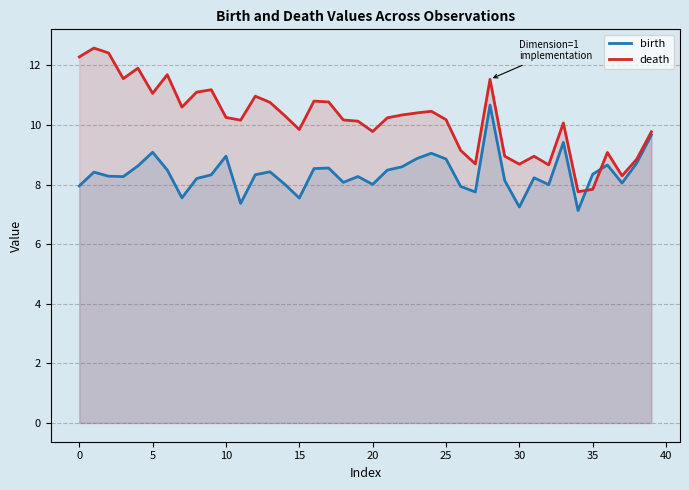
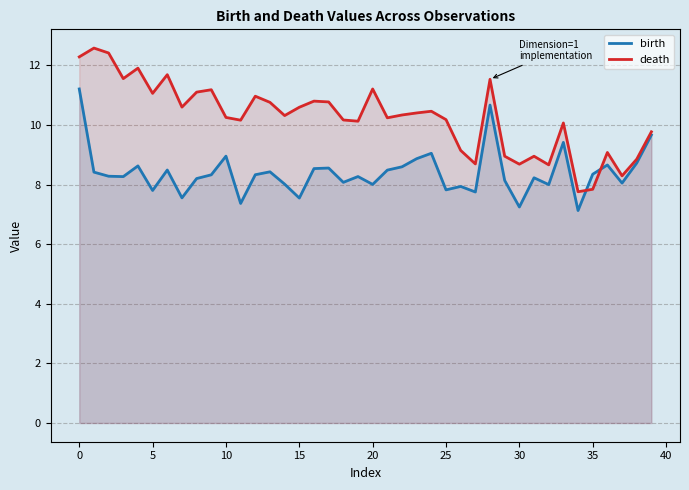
birth, 0: 8.0 -> 11.2
birth, 5: 9.1 -> 7.8
death, 15: 9.8 -> 10.6
death, 20: 9.8 -> 11.2
birth, 25: 8.9 -> 7.8
